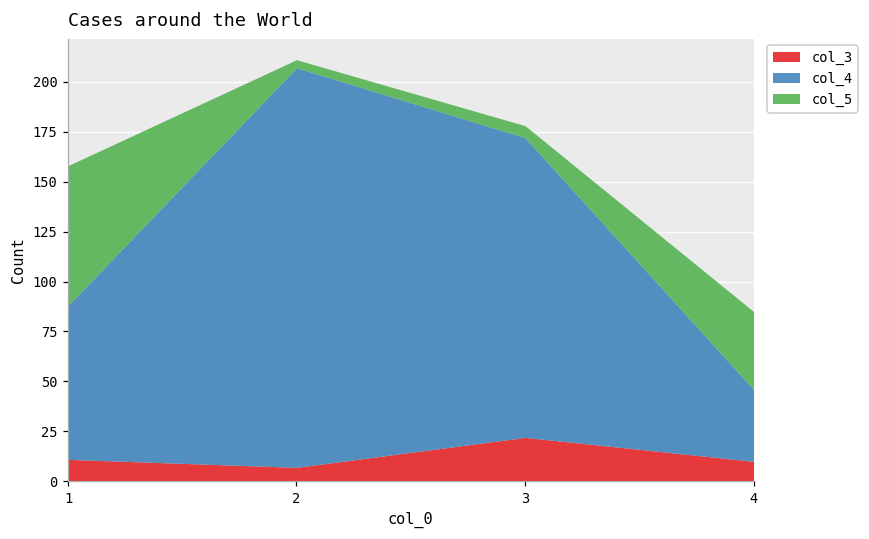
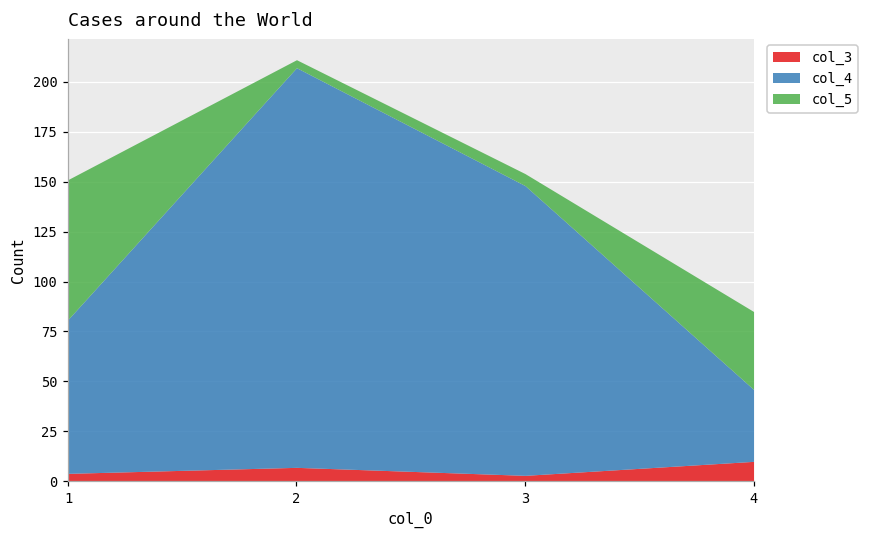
col_3, 1: 11 -> 4
col_3, 3: 22 -> 3
col_4, 3: 150 -> 145
